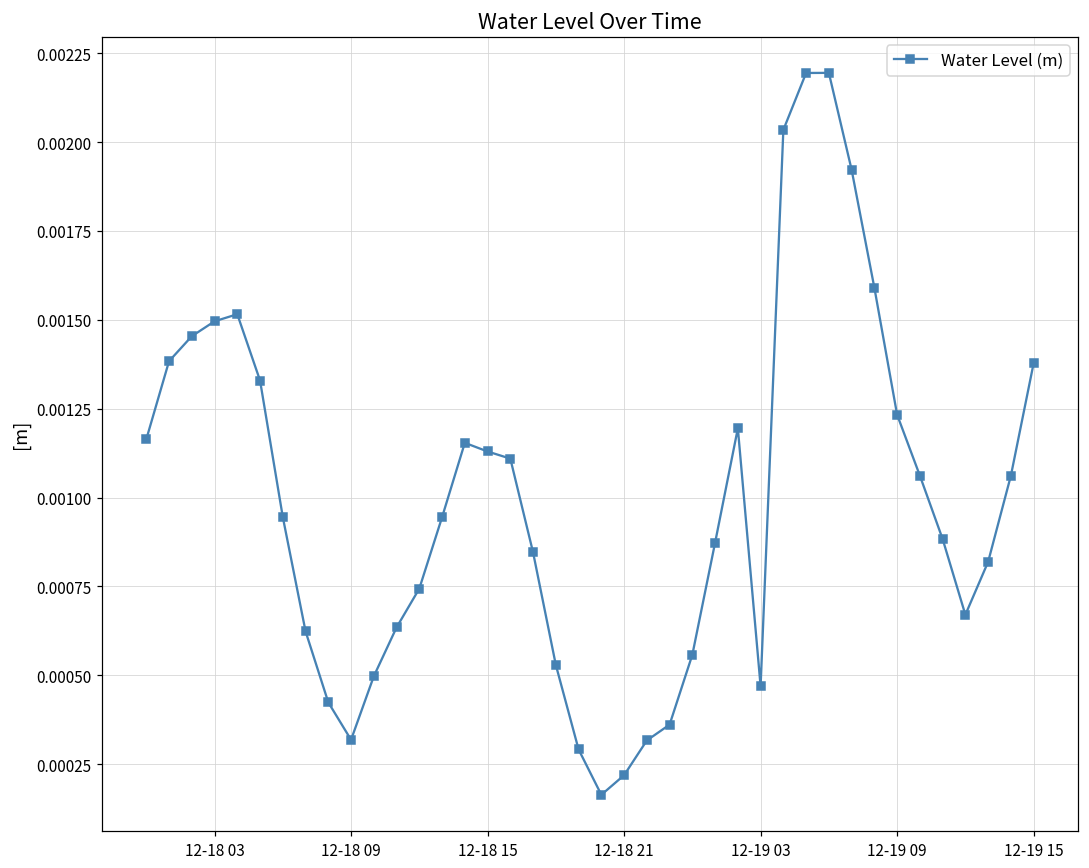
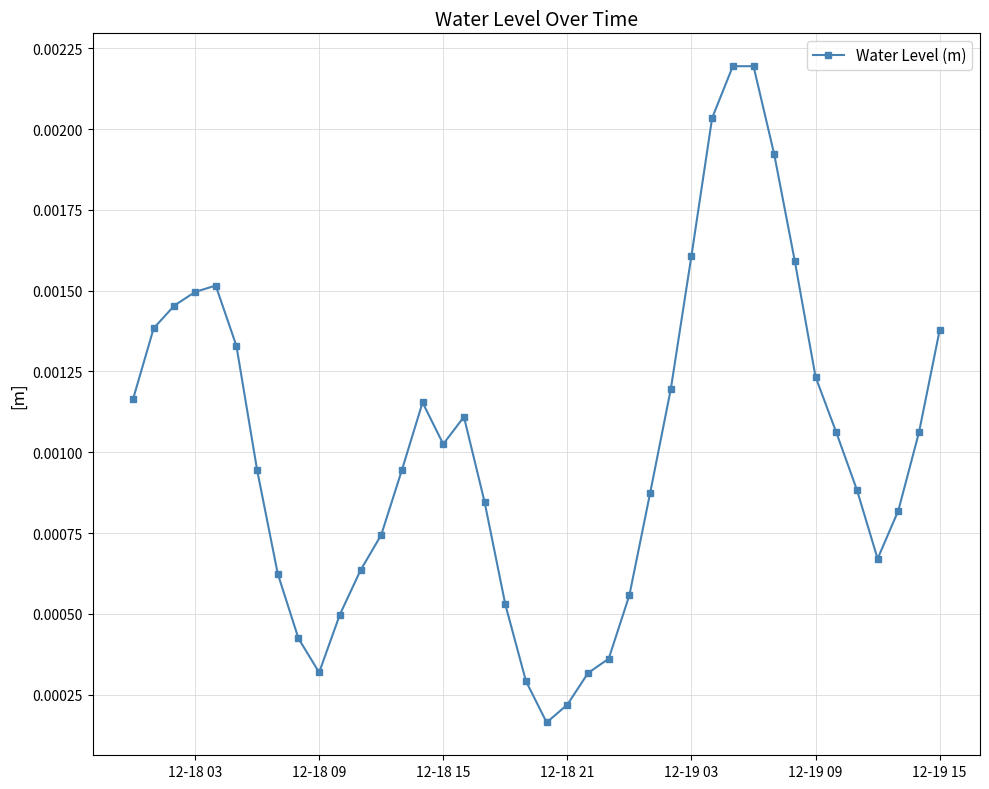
12-18 15: 0.00113 -> 0.00103
12-19 03: 0.00047 -> 0.00161
